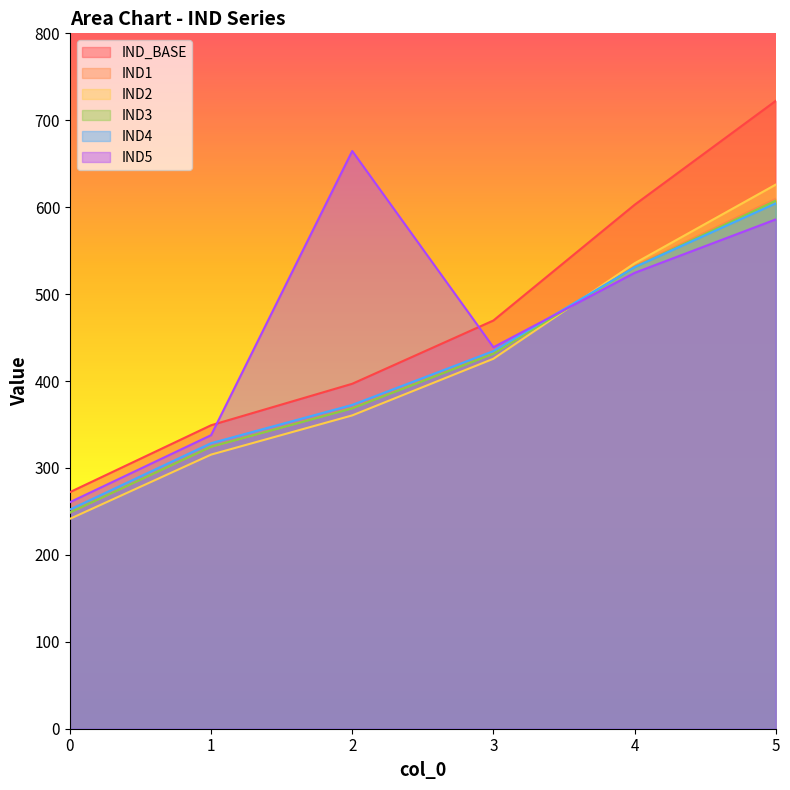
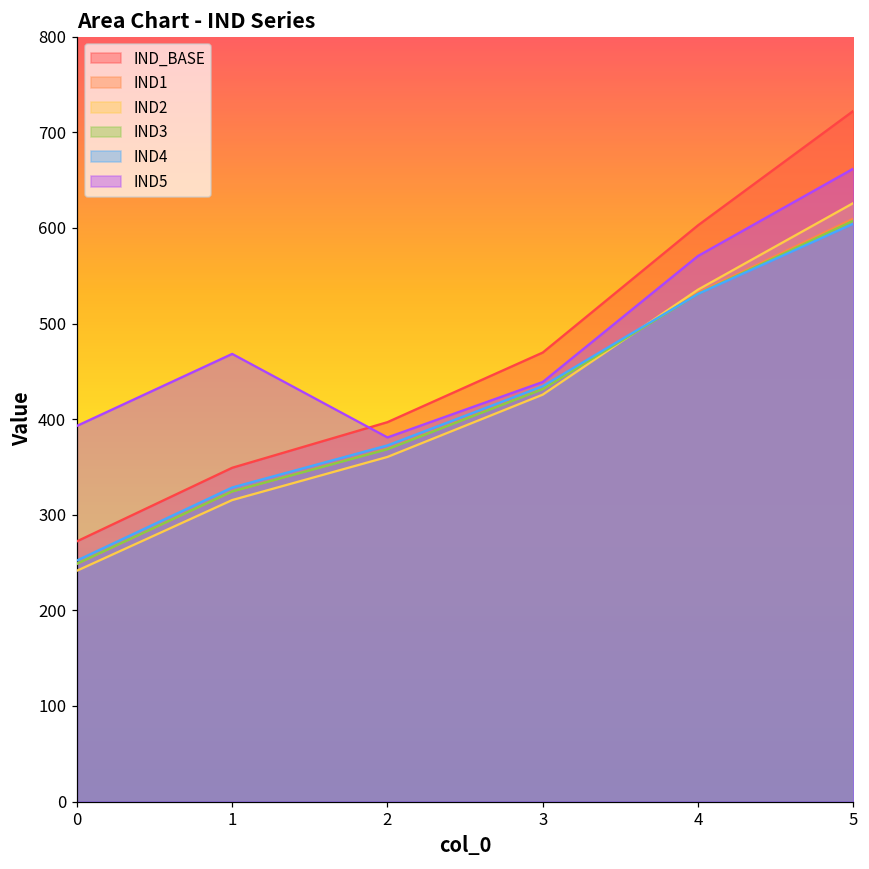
IND5, 0: 260 -> 390
IND5, 1: 340 -> 470
IND5, 2: 660 -> 380
IND5, 4: 520 -> 570
IND5, 5: 590 -> 660
